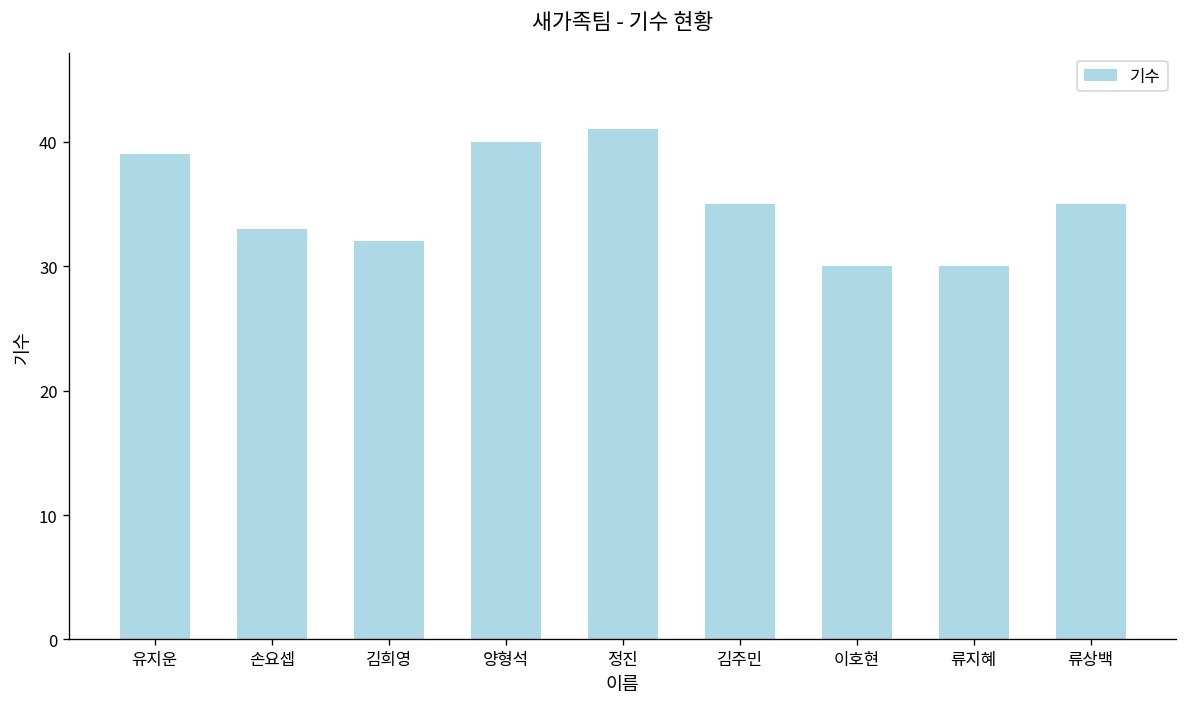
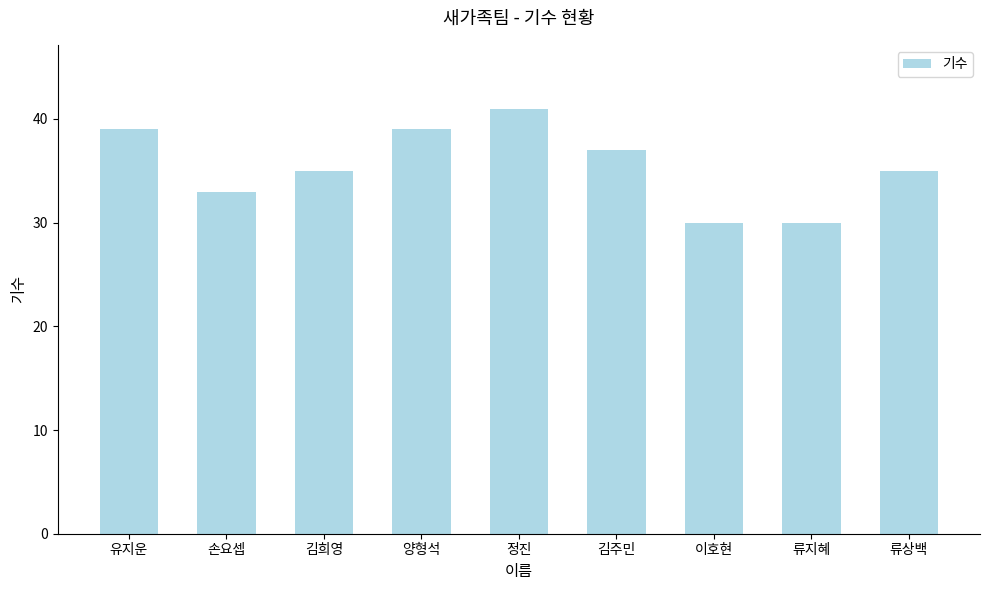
김희영: 32 -> 35
양형석: 40 -> 39
김주민: 35 -> 37
